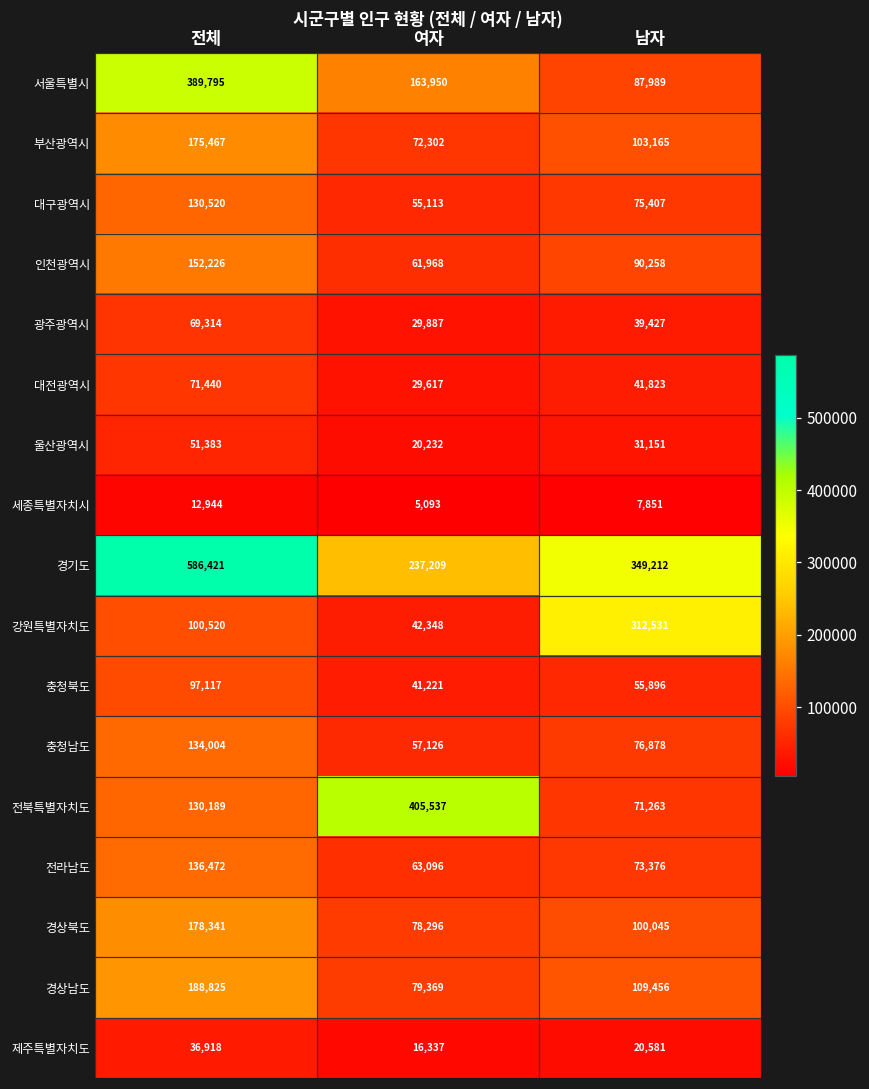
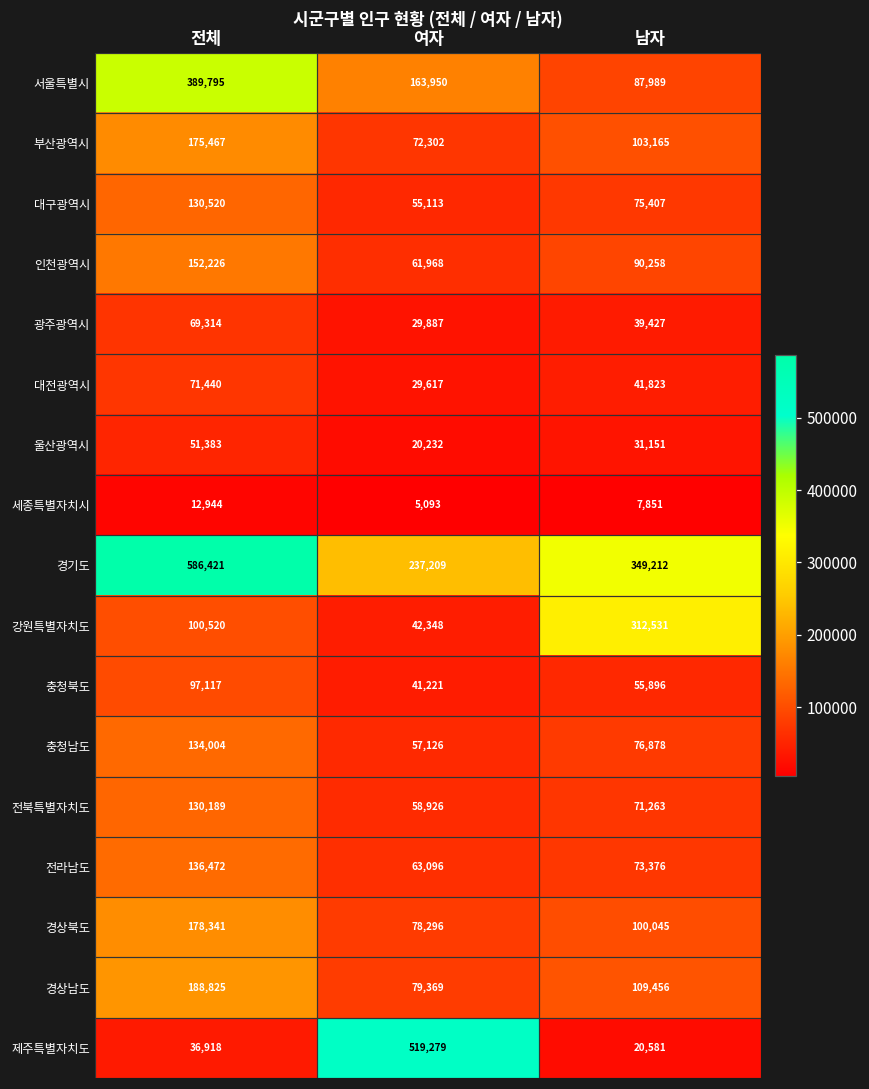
전북특별자치도, 여자: 405,537 -> 58,926
제주특별자치도, 여자: 16,337 -> 519,279
